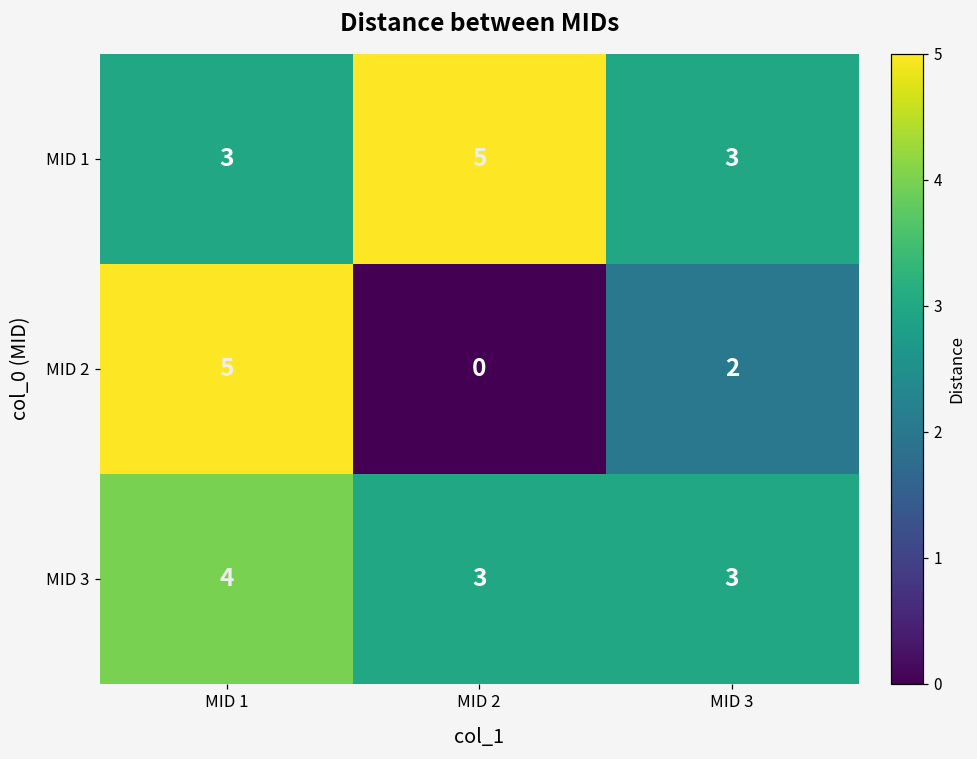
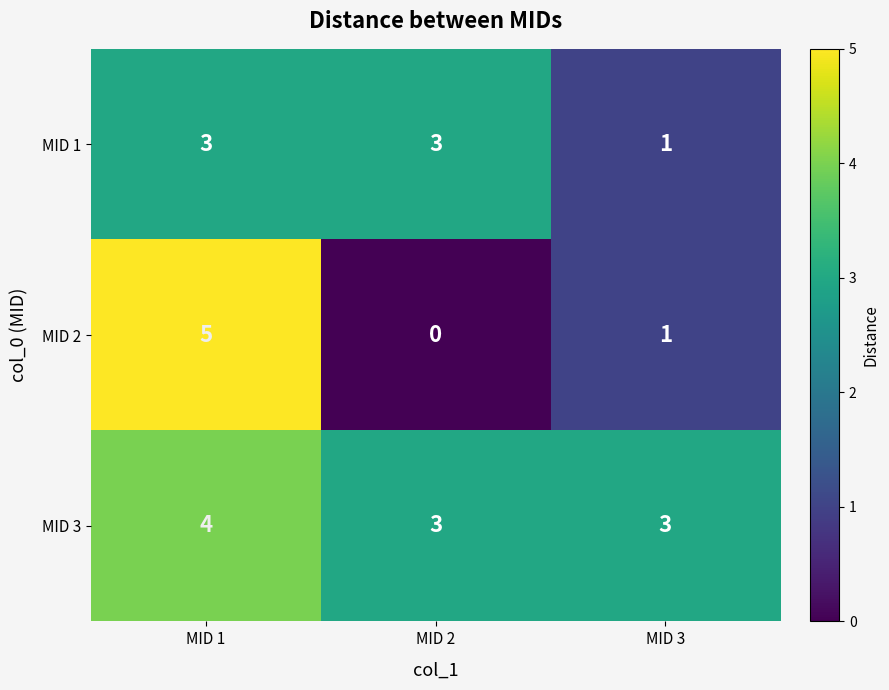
MID 1, MID 2: 5 -> 3
MID 1, MID 3: 3 -> 1
MID 2, MID 3: 2 -> 1
